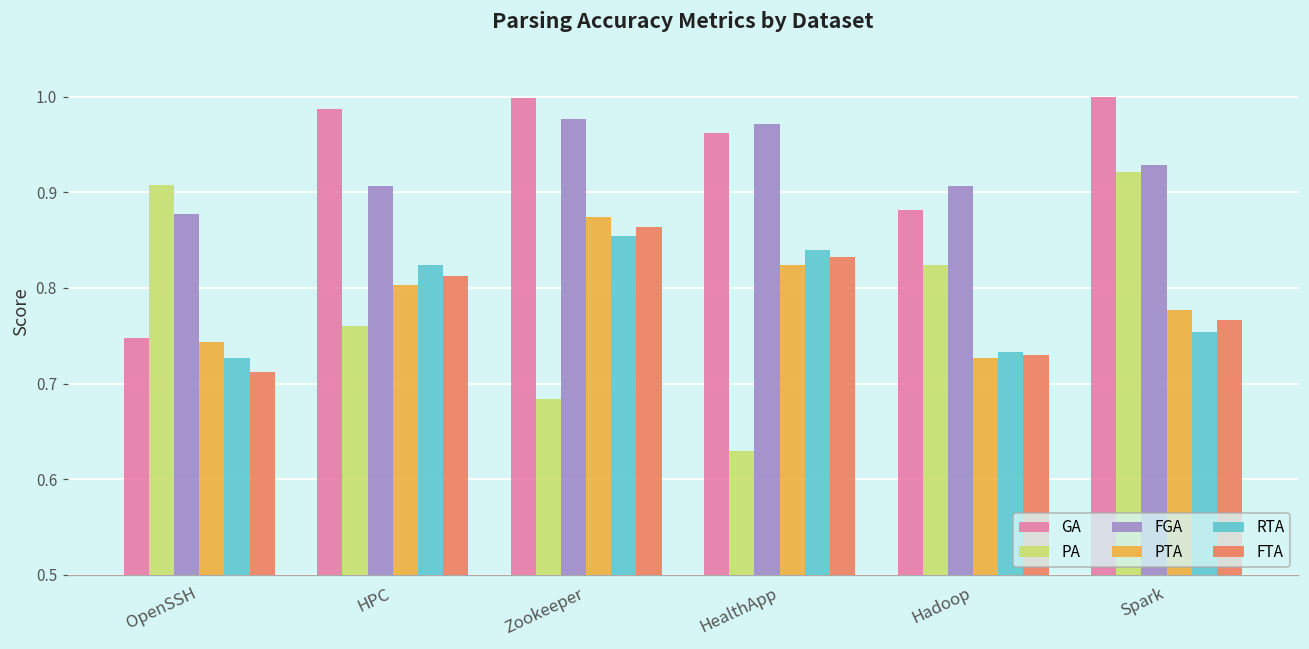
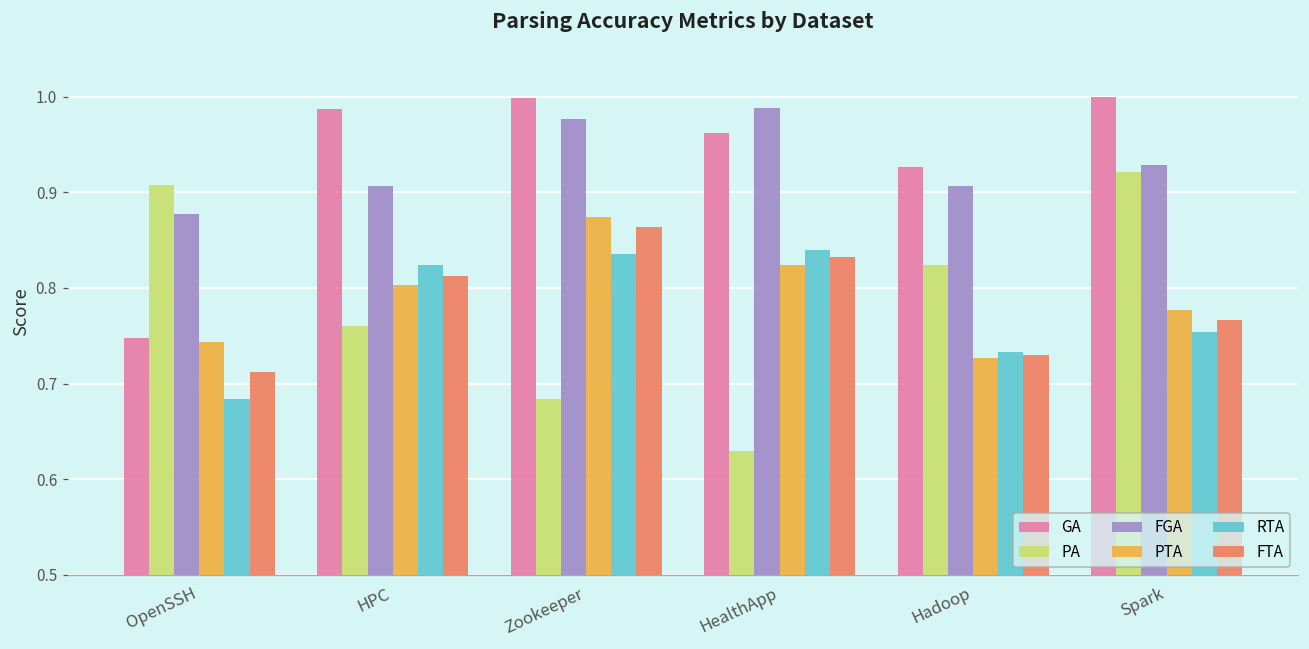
RTA, OpenSSH: 0.73 -> 0.68
RTA, Zookeeper: 0.85 -> 0.84
FGA, HealthApp: 0.97 -> 0.99
GA, Hadoop: 0.88 -> 0.93
